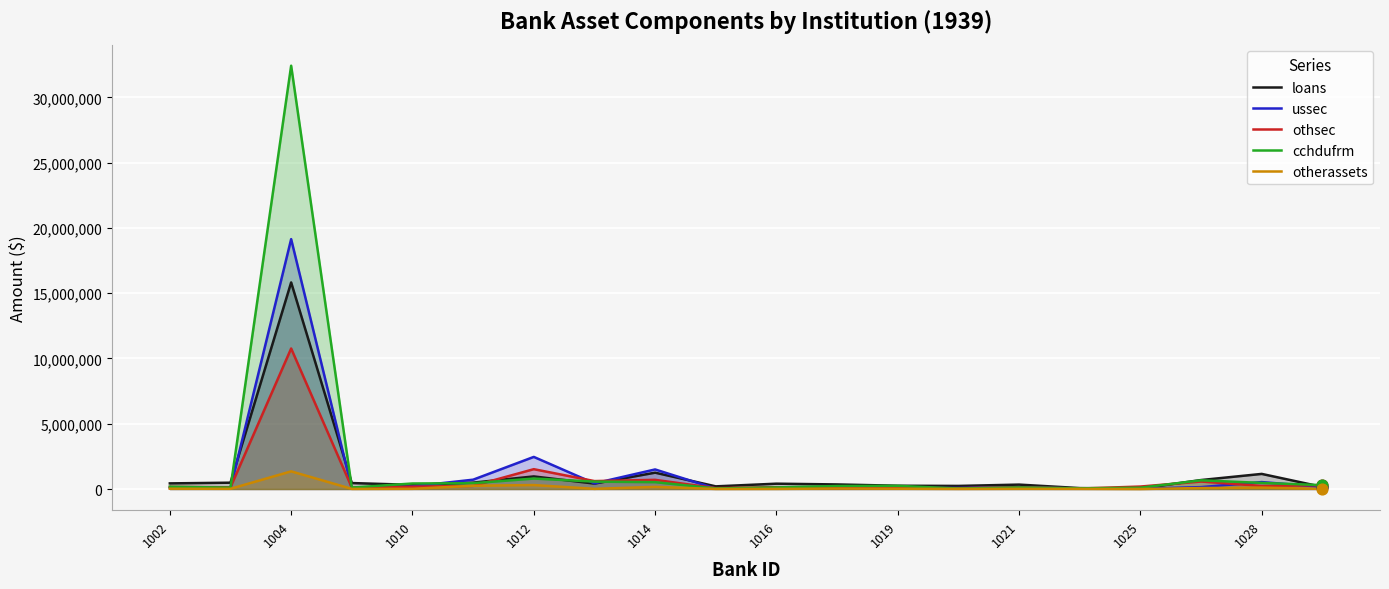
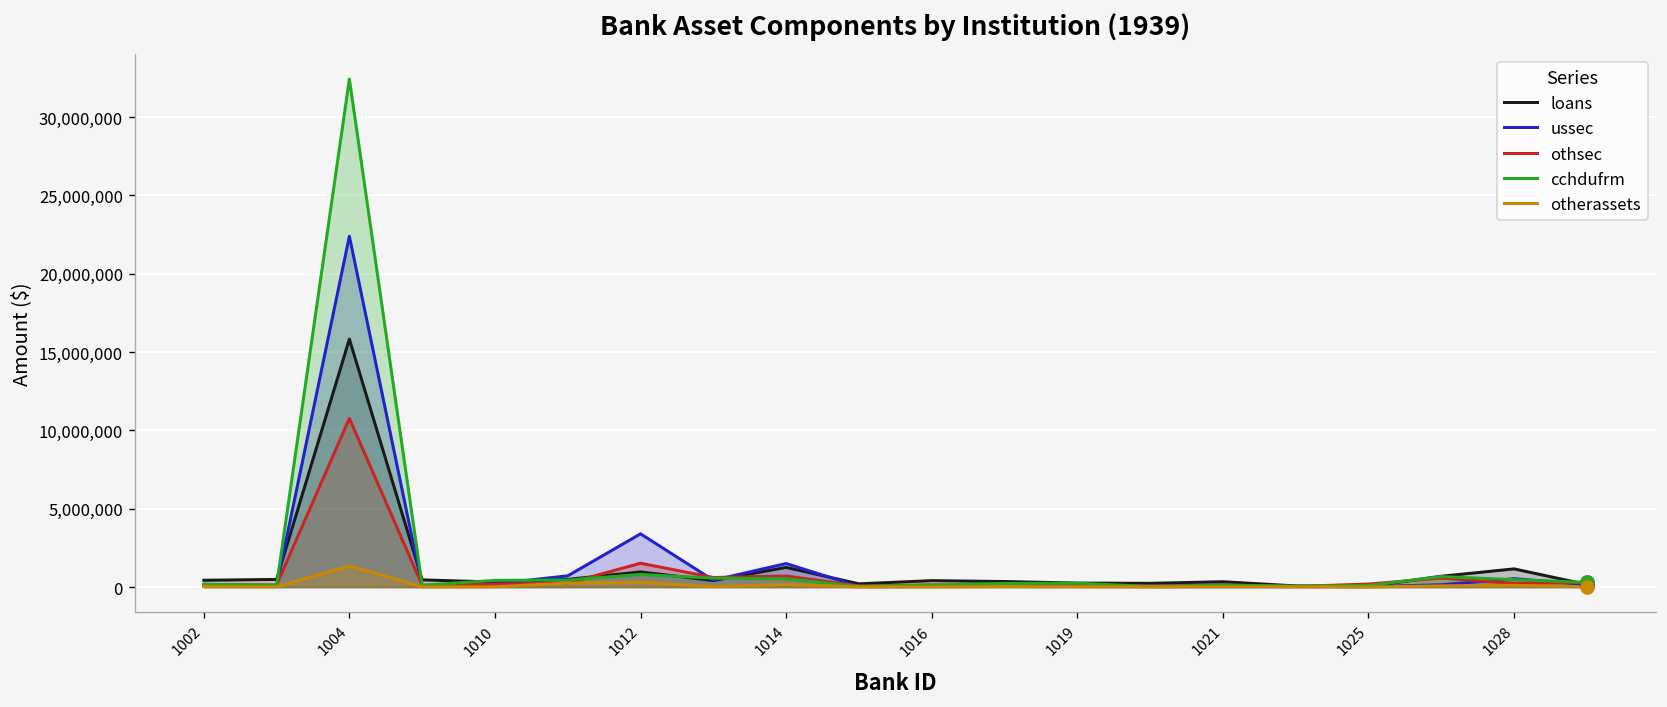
ussec, 1004: 19,100,000 -> 22,400,000
ussec, 1012: 2,500,000 -> 3,400,000
